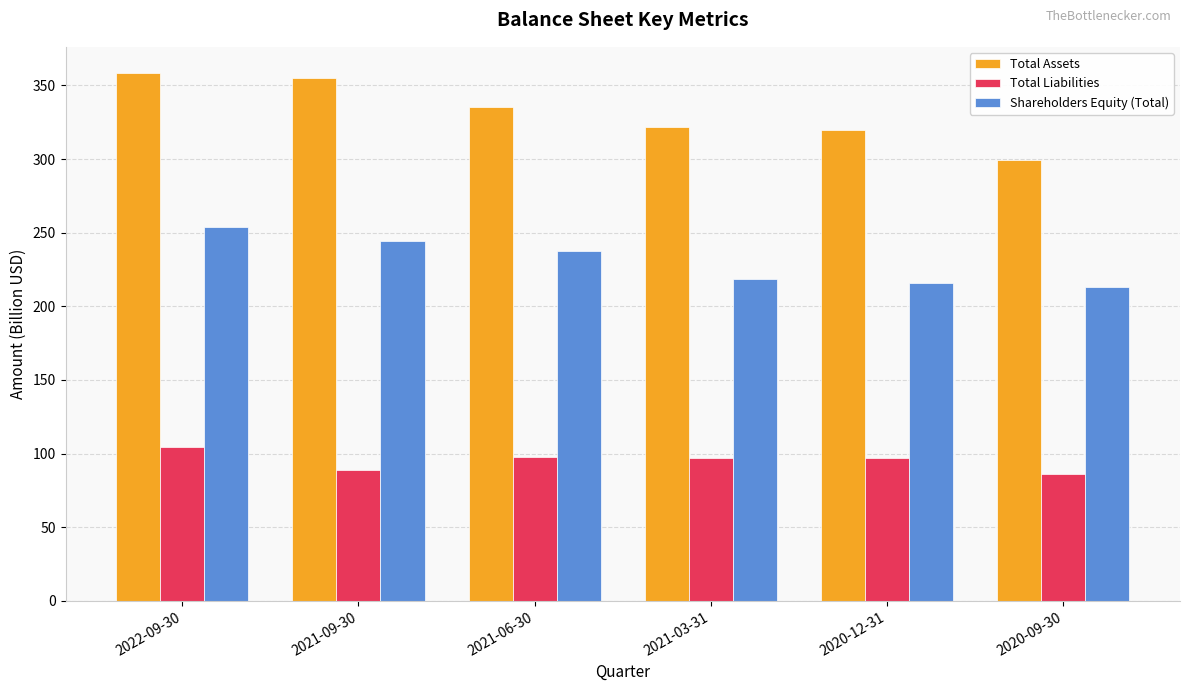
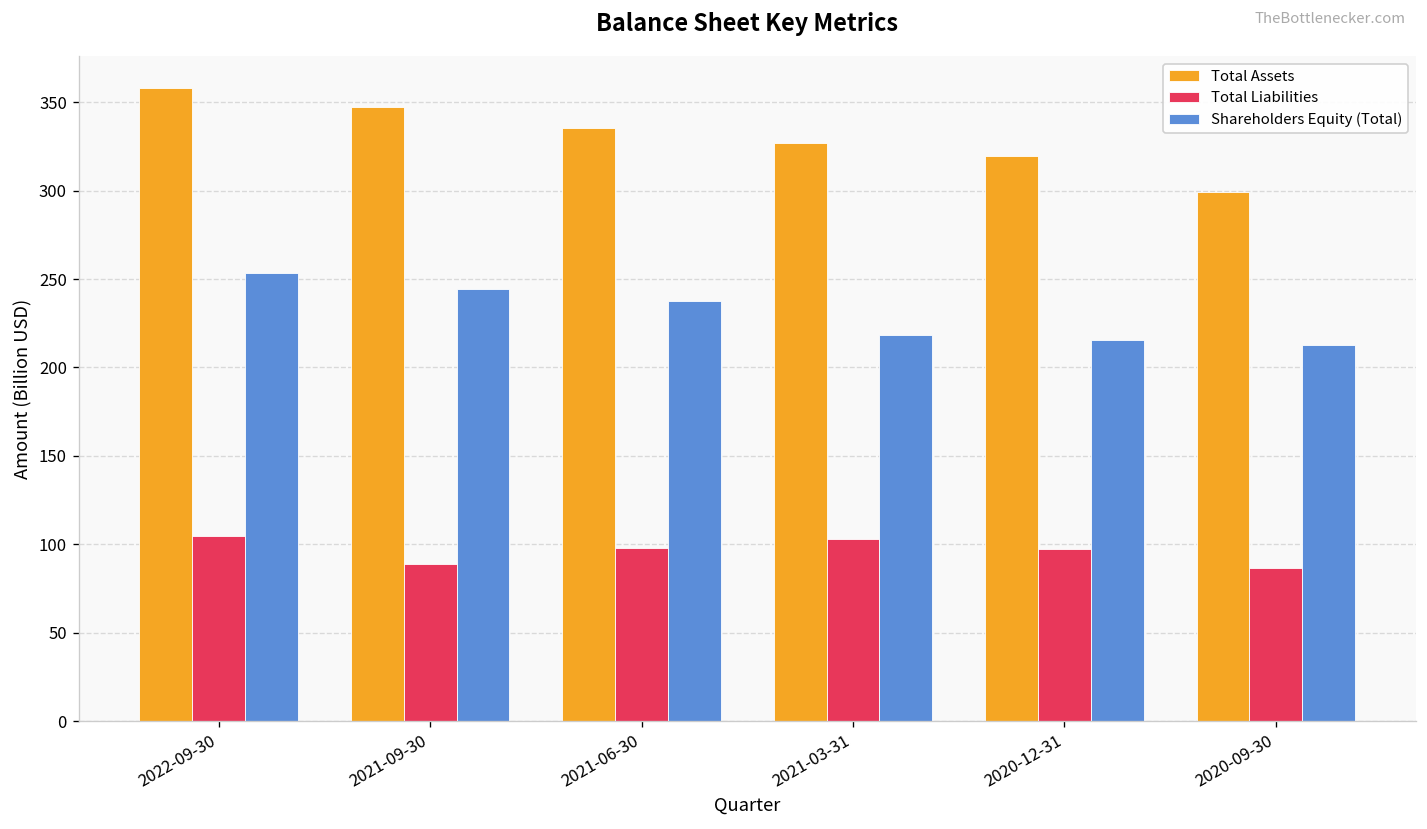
Total Assets, 2021-09-30: 355 -> 347
Total Assets, 2021-03-31: 321 -> 327
Total Liabilities, 2021-03-31: 97 -> 103
